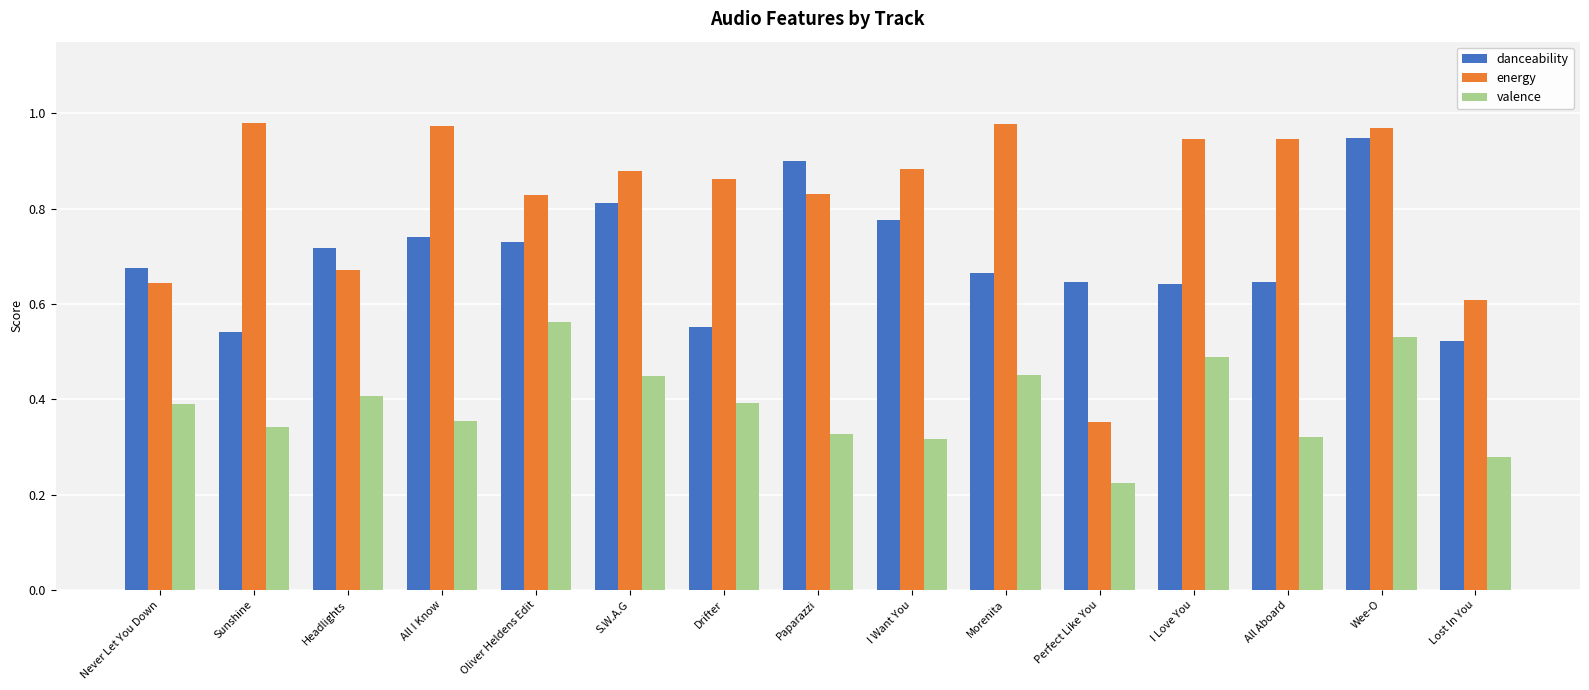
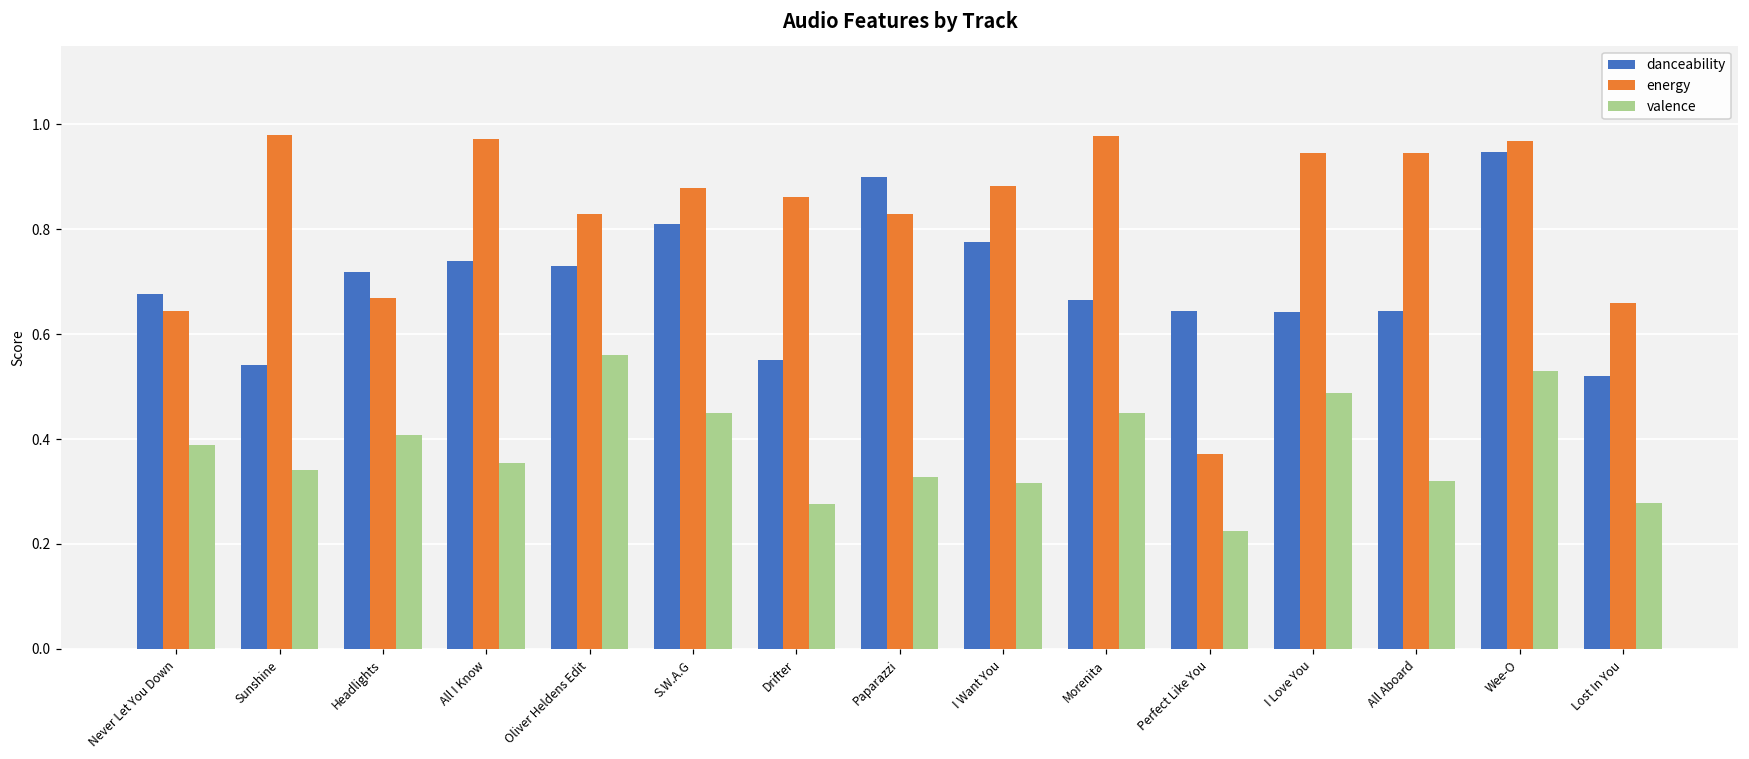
valence, Drifter: 0.39 -> 0.28
energy, Perfect Like You: 0.35 -> 0.37
energy, Lost In You: 0.61 -> 0.66
